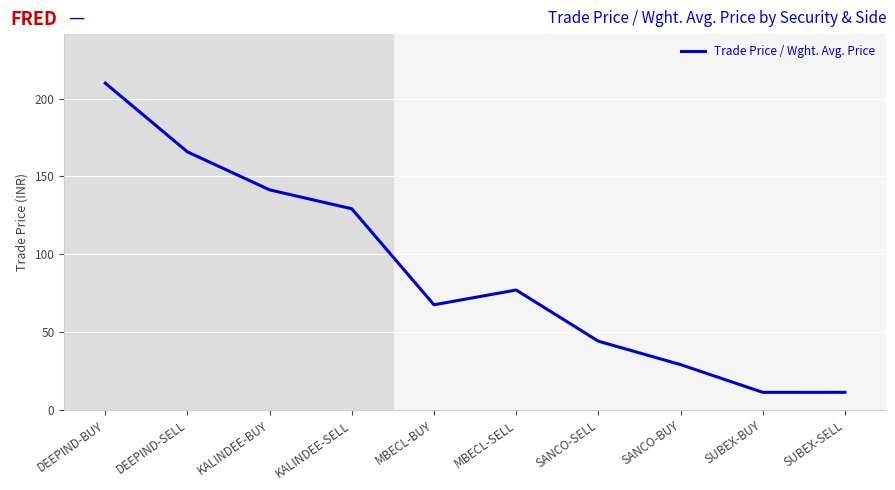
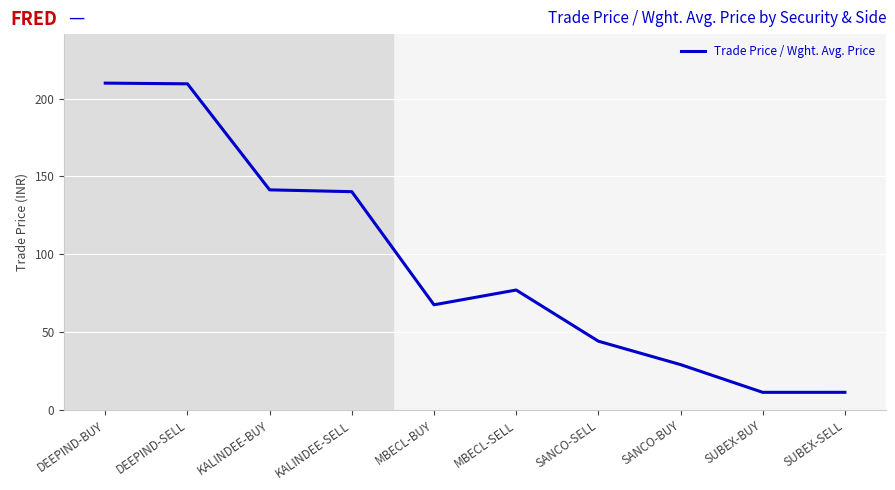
DEEPIND-SELL: 166 -> 209
KALINDEE-SELL: 129 -> 140
